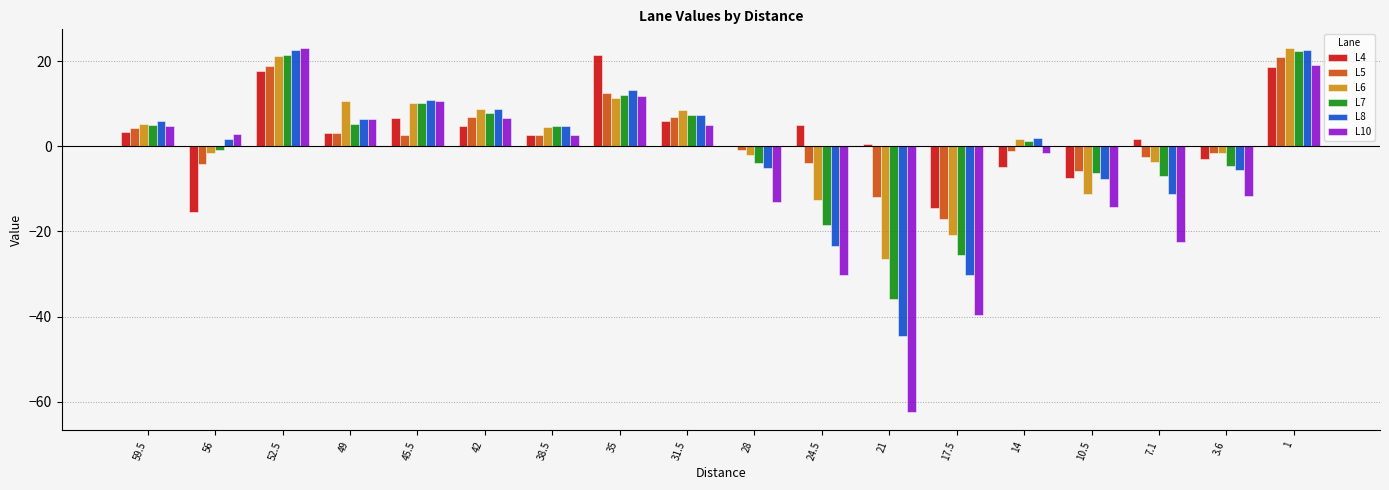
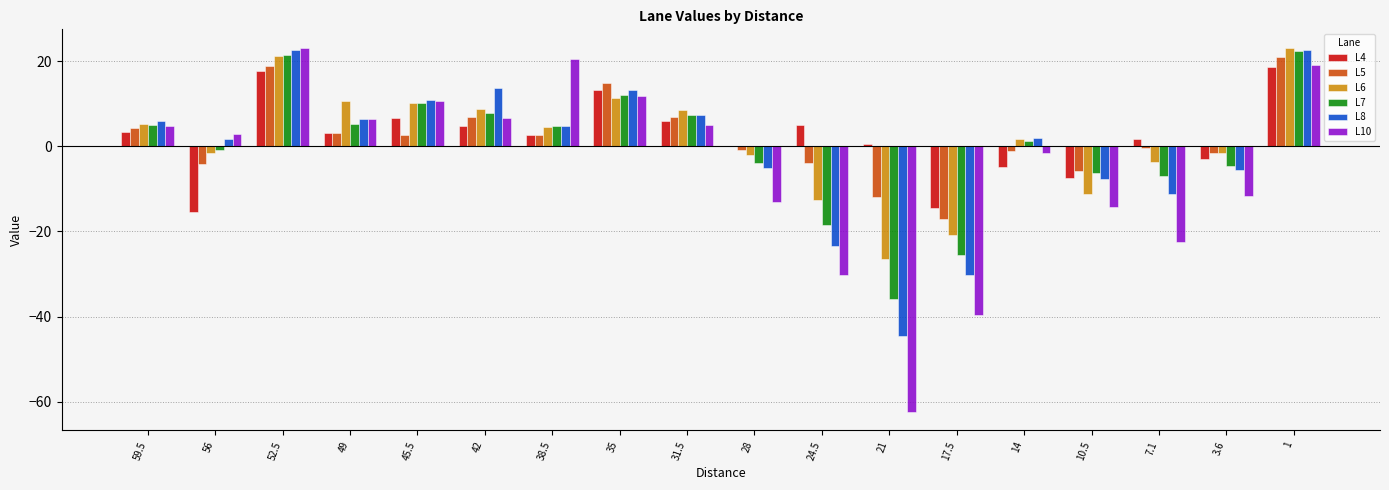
L8, 42: 9 -> 14
L10, 38.5: 3 -> 20
L4, 35: 21 -> 13
L5, 35: 13 -> 15
L5, 7.1: -3 -> 0
